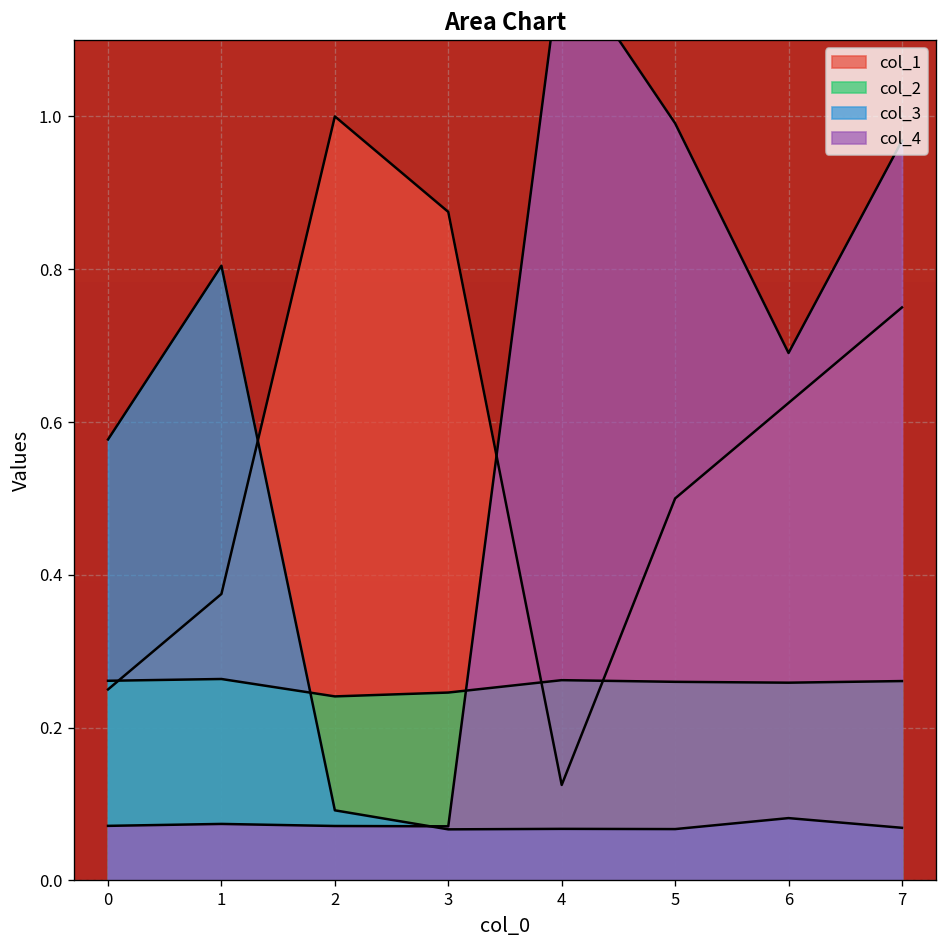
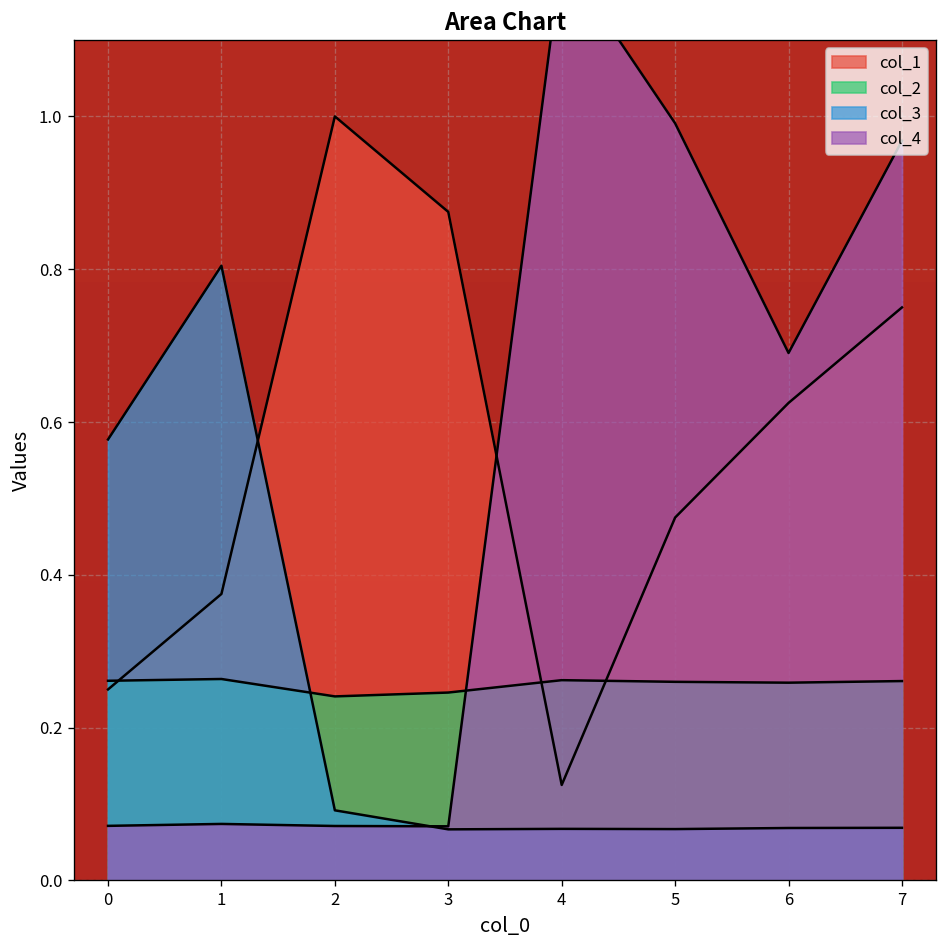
col_1, 5: 0.50 -> 0.48
col_3, 6: 0.08 -> 0.07
